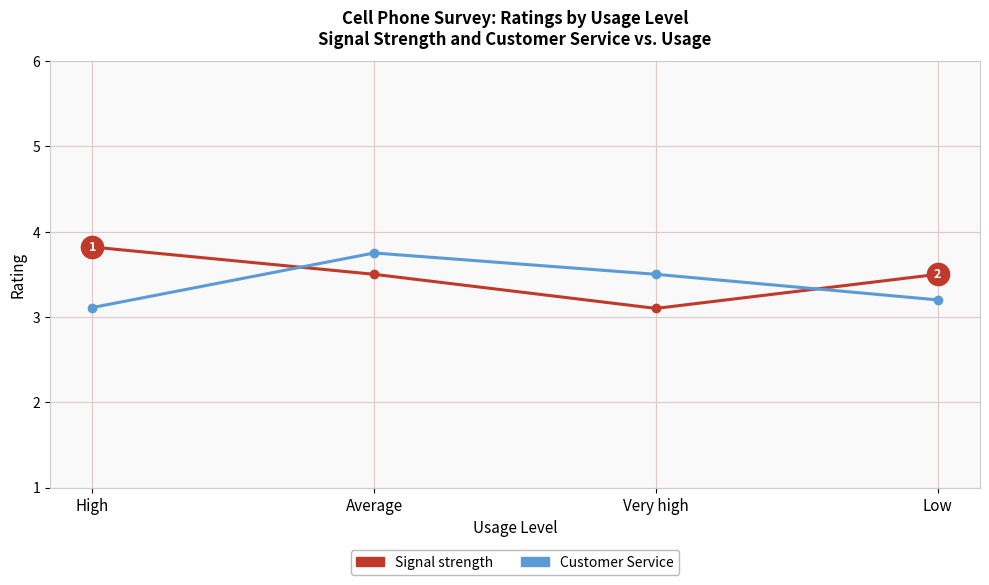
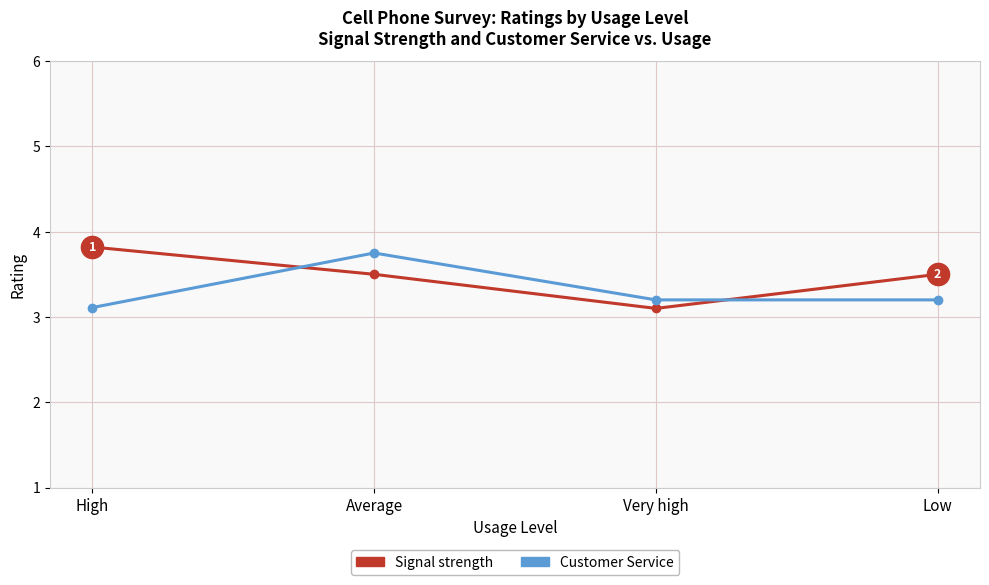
Customer Service, Very high: 3.5 -> 3.2
